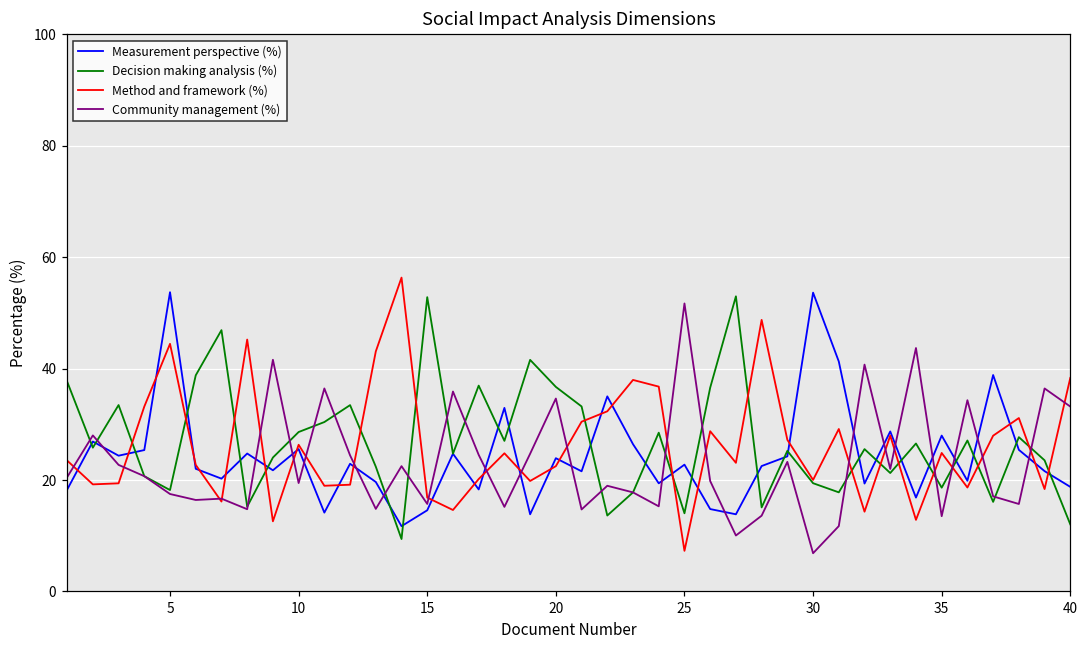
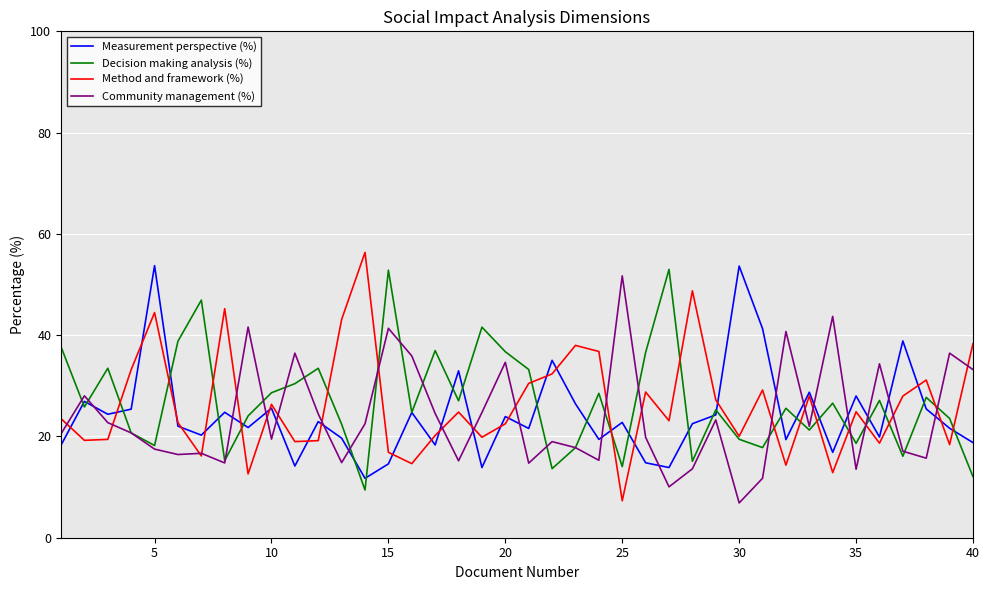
Community management (%), 15: 16 -> 41
